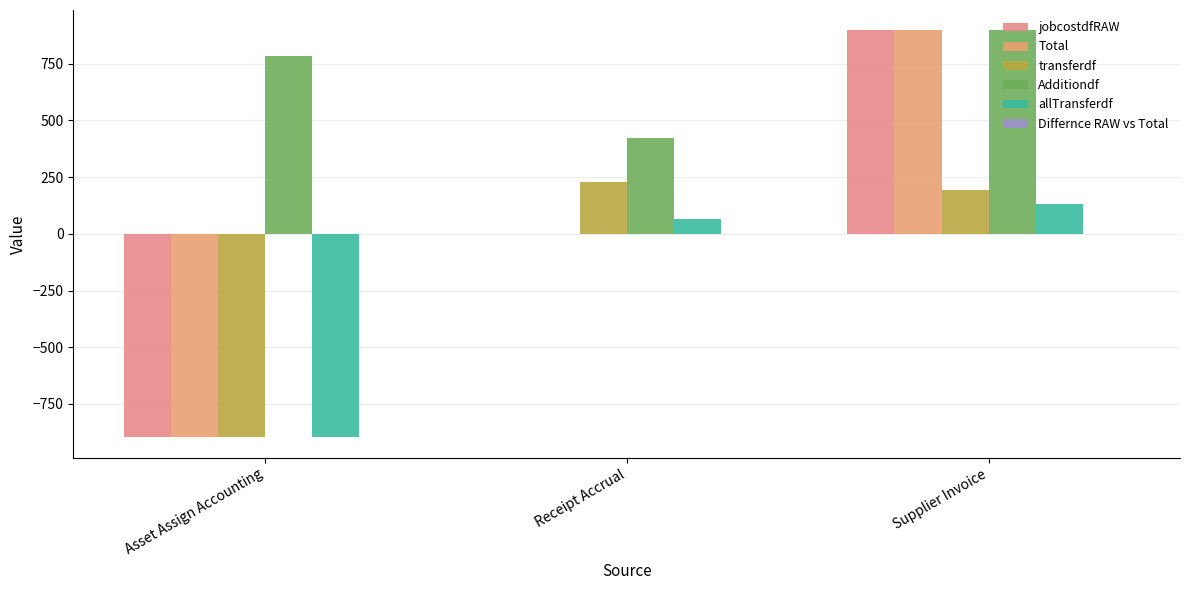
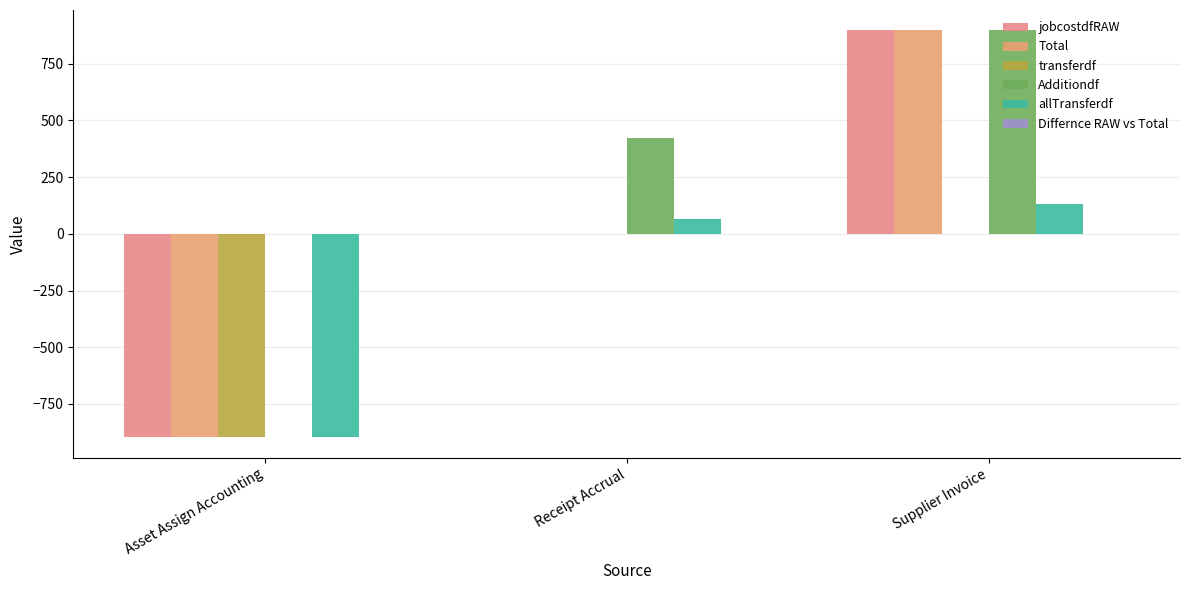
Additiondf, Asset Assign Accounting: 790 -> 0
transferdf, Receipt Accrual: 230 -> 0
transferdf, Supplier Invoice: 200 -> 0
